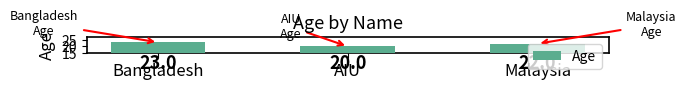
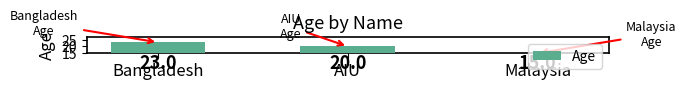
Malaysia: 22.0 -> 15.0
